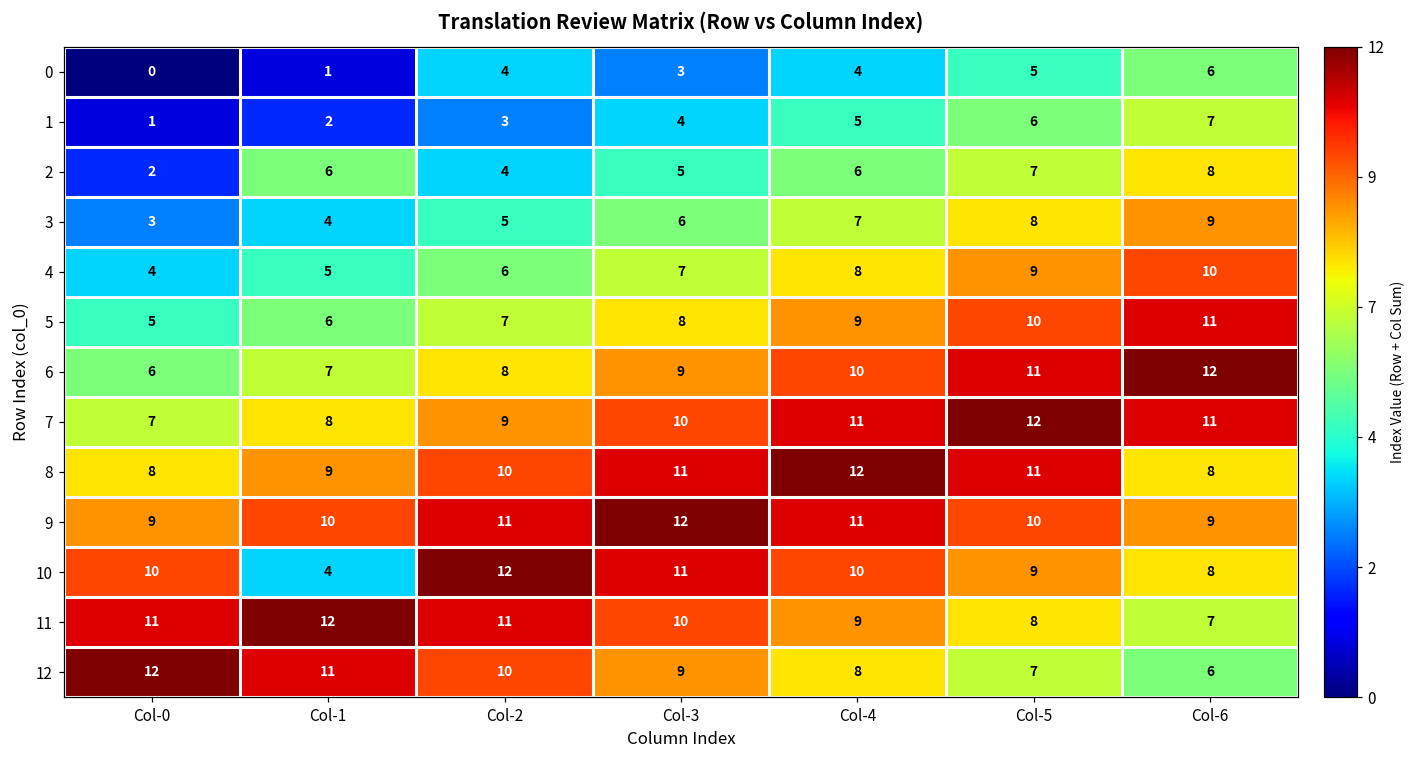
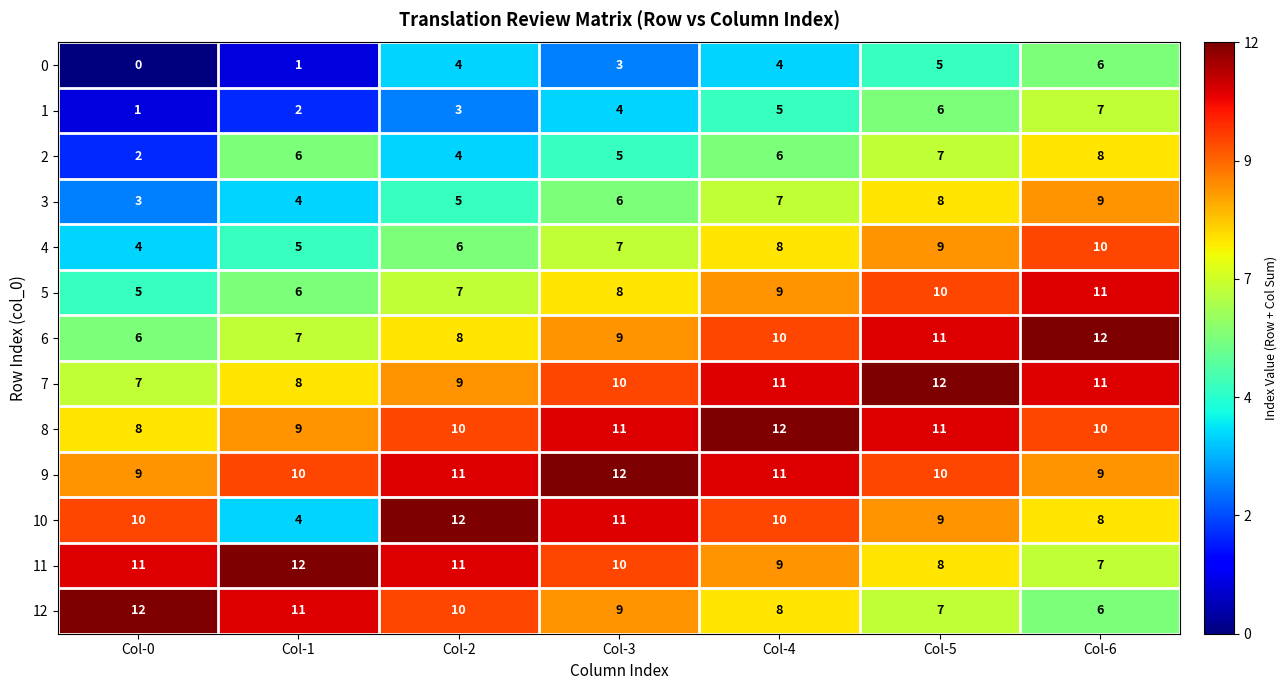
8, Col-6: 8 -> 10
